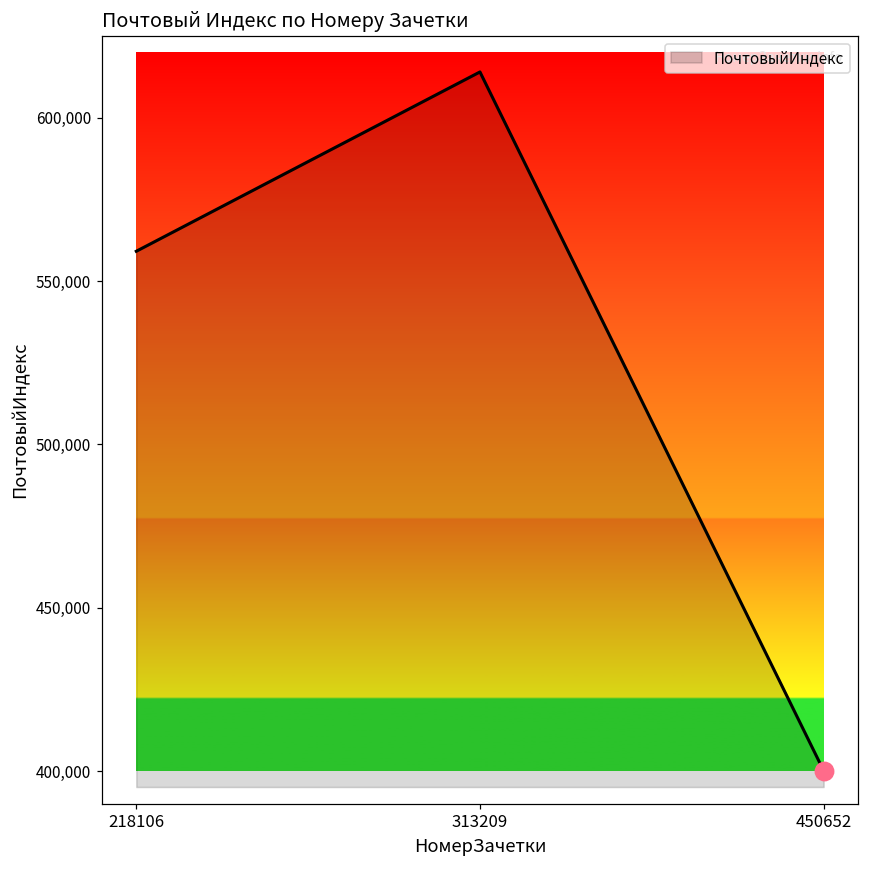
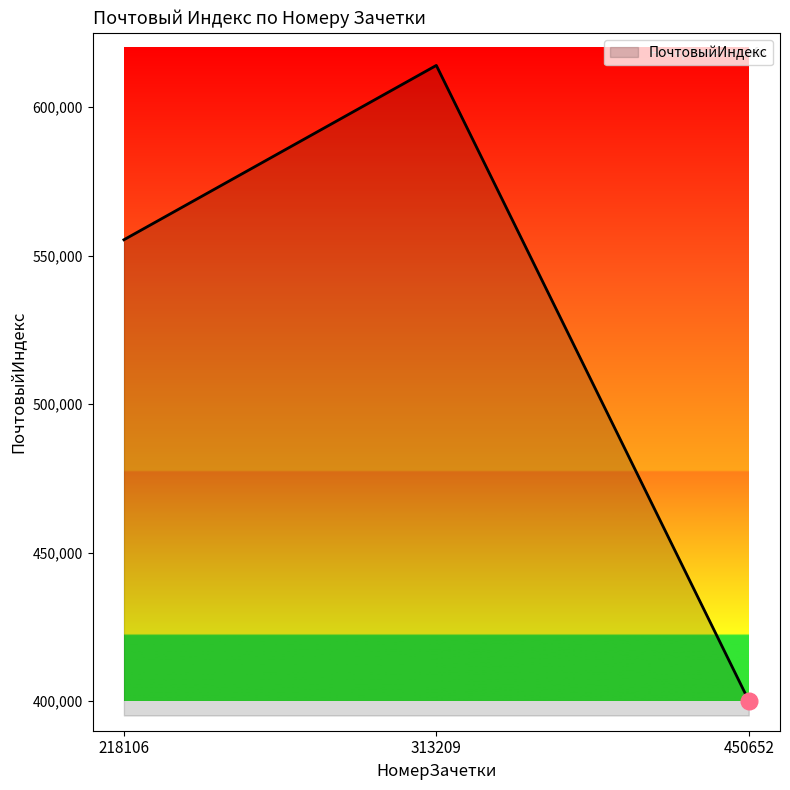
ПочтовыйИндекс, 218106: 559,000 -> 555,000
